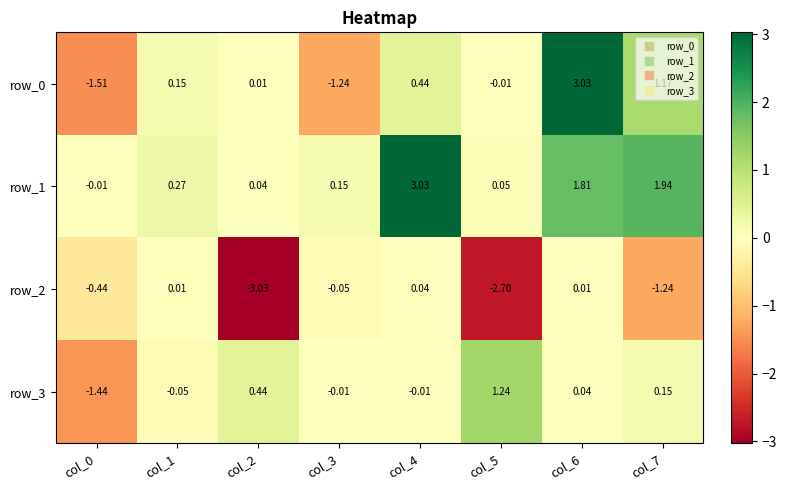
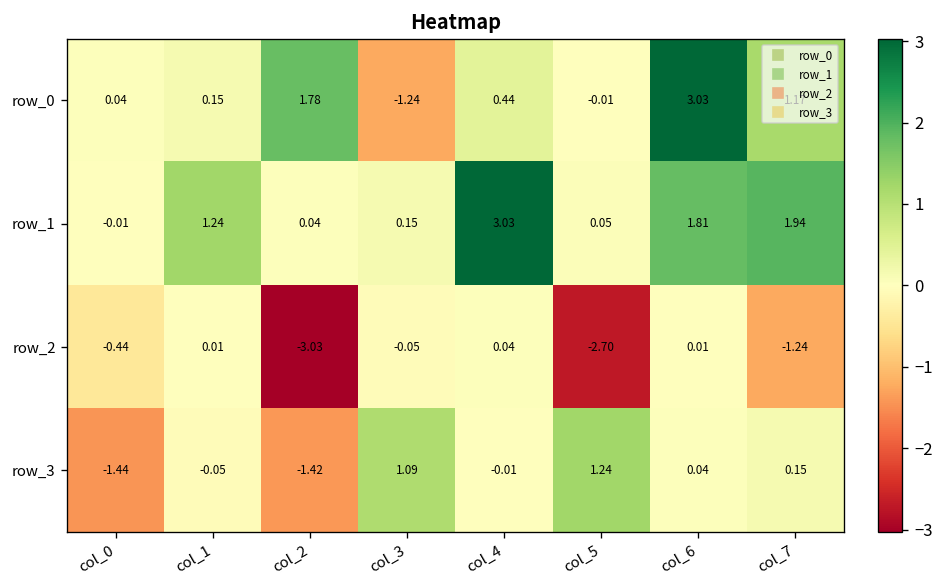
row_0, col_0: -1.51 -> 0.04
row_0, col_2: 0.01 -> 1.78
row_1, col_1: 0.27 -> 1.24
row_3, col_2: 0.44 -> -1.42
row_3, col_3: -0.01 -> 1.09
